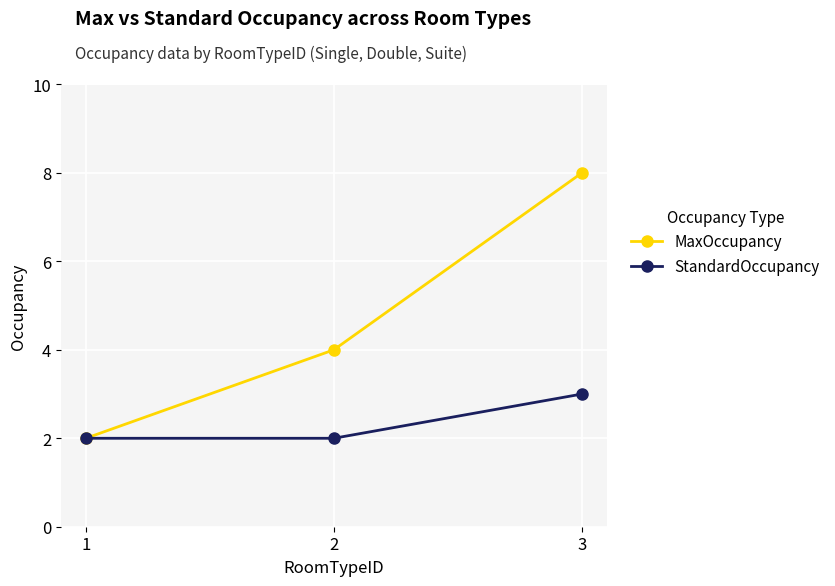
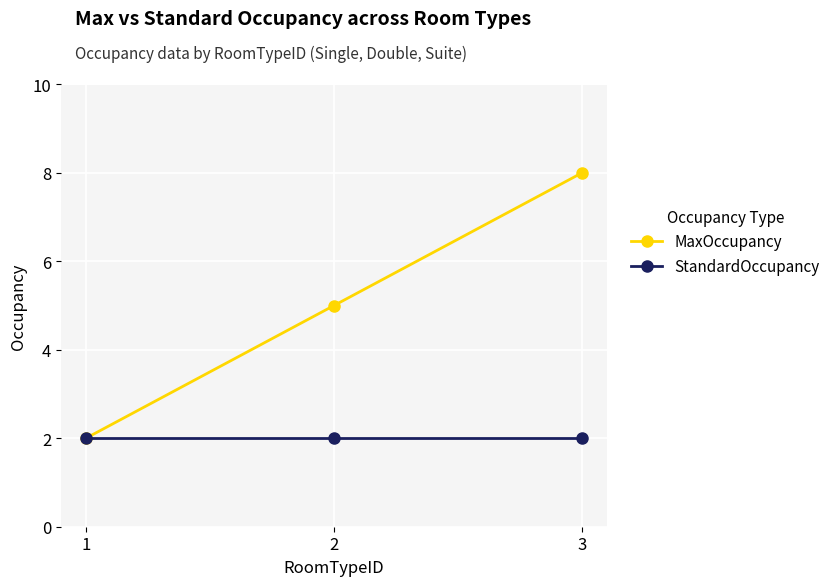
MaxOccupancy, 2: 4 -> 5
StandardOccupancy, 3: 3 -> 2
